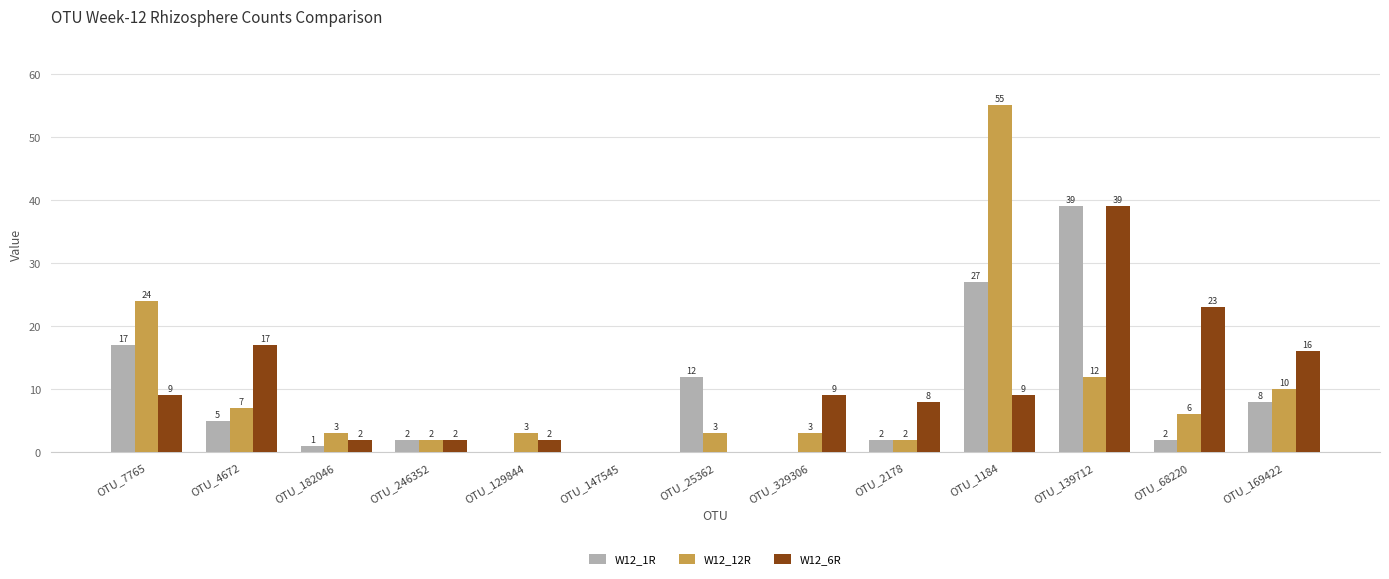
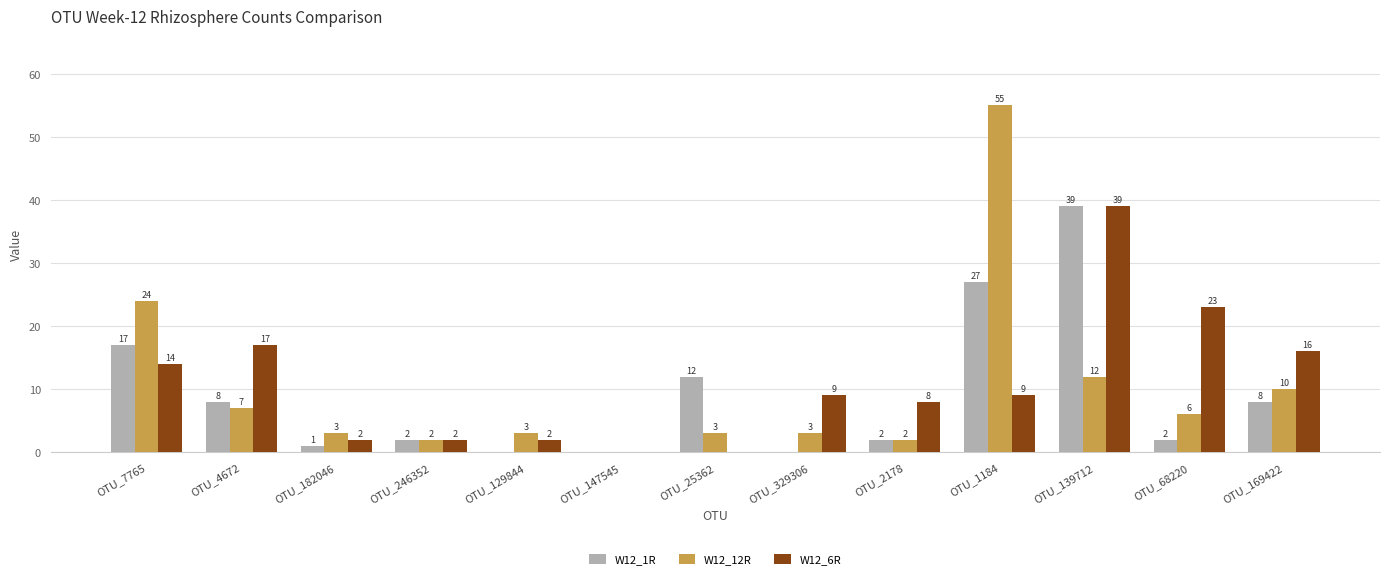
W12_6R, OTU_7765: 9 -> 14
W12_1R, OTU_4672: 5 -> 8
